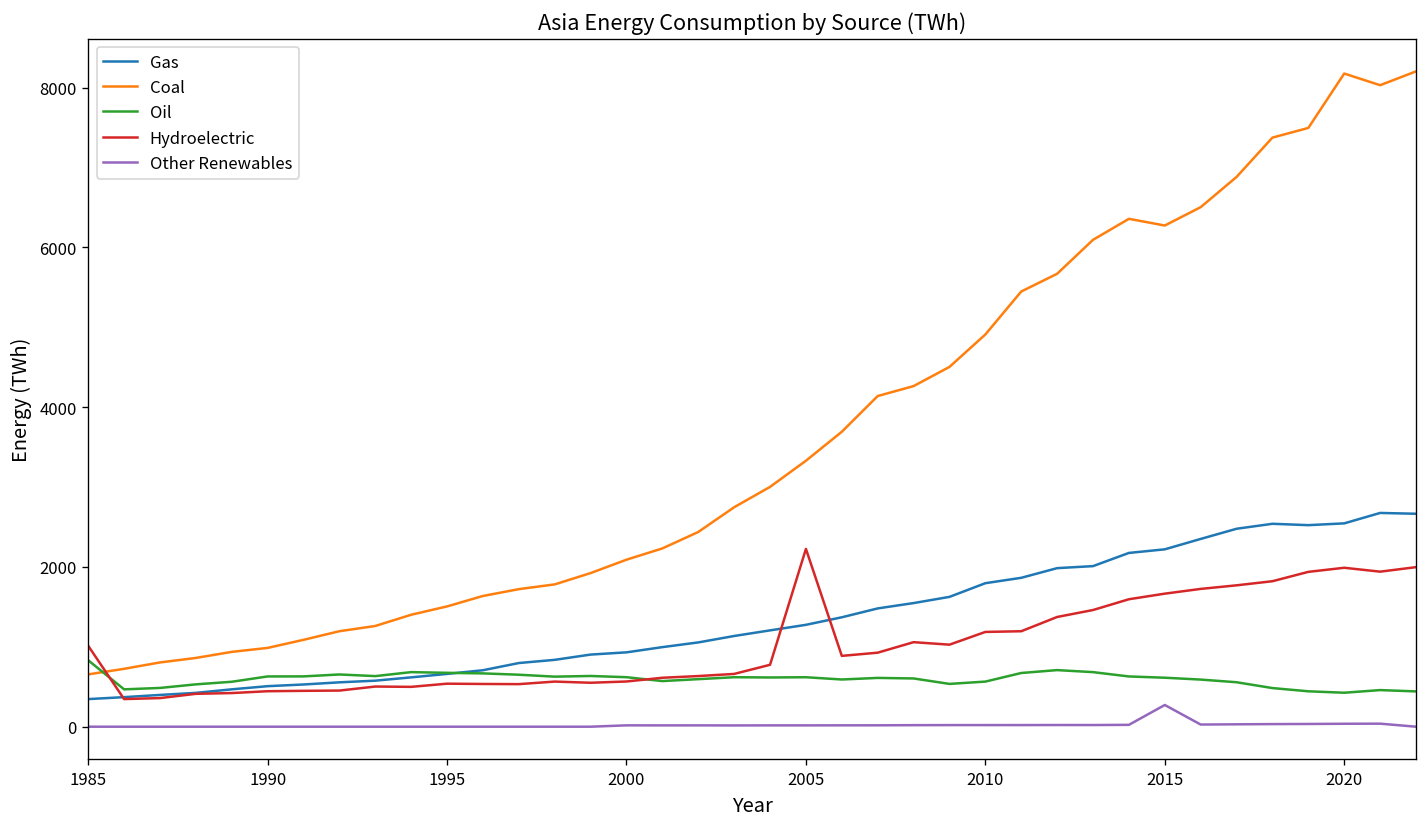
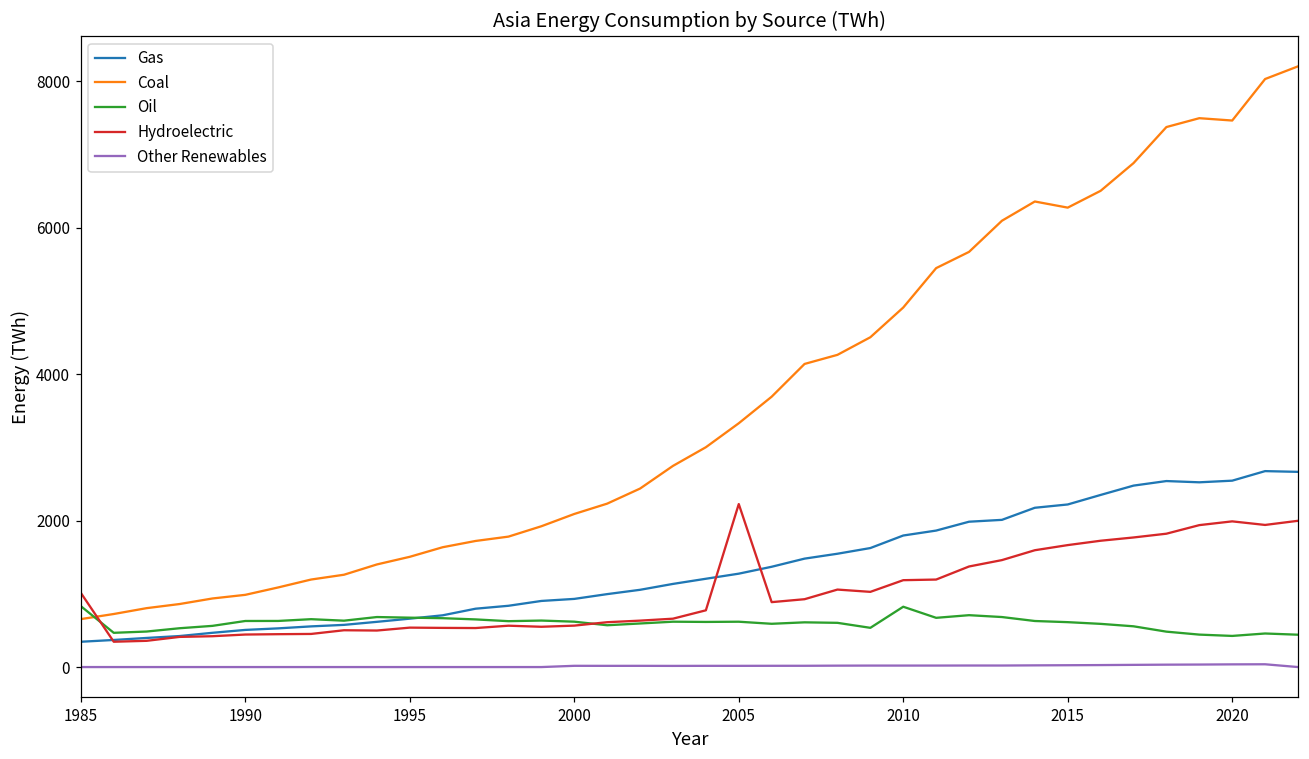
Oil, 2010: 600 -> 800
Other Renewables, 2015: 300 -> 0
Coal, 2020: 8200 -> 7500
